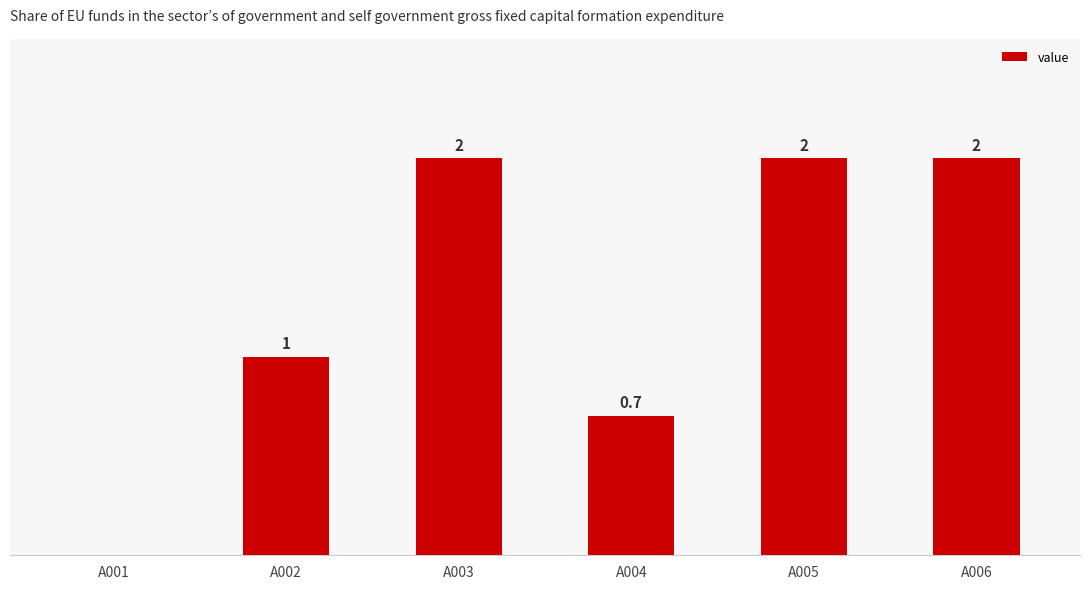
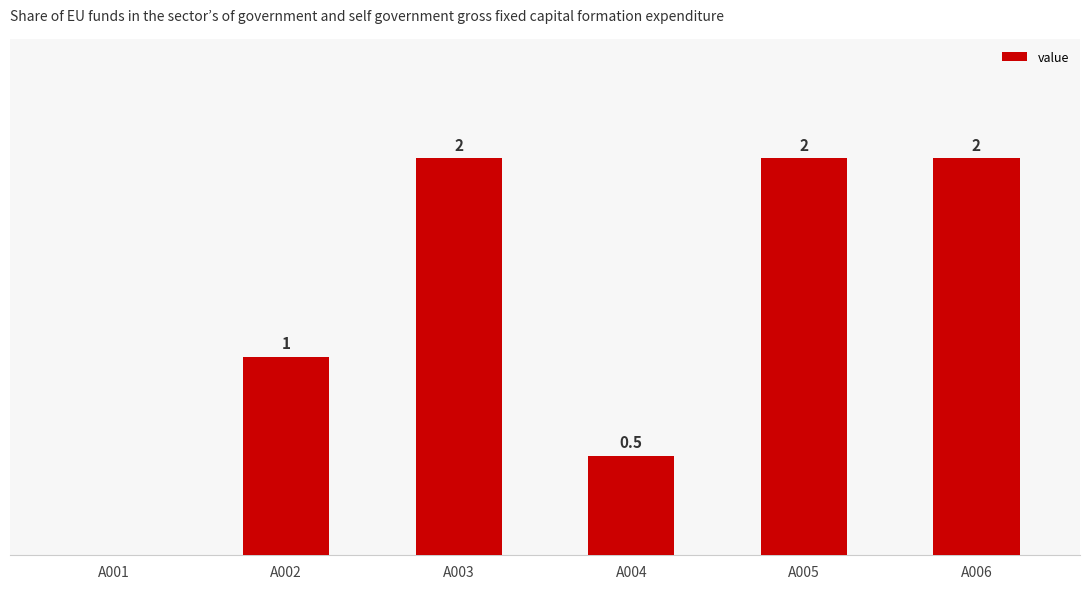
A004: 0.7 -> 0.5
